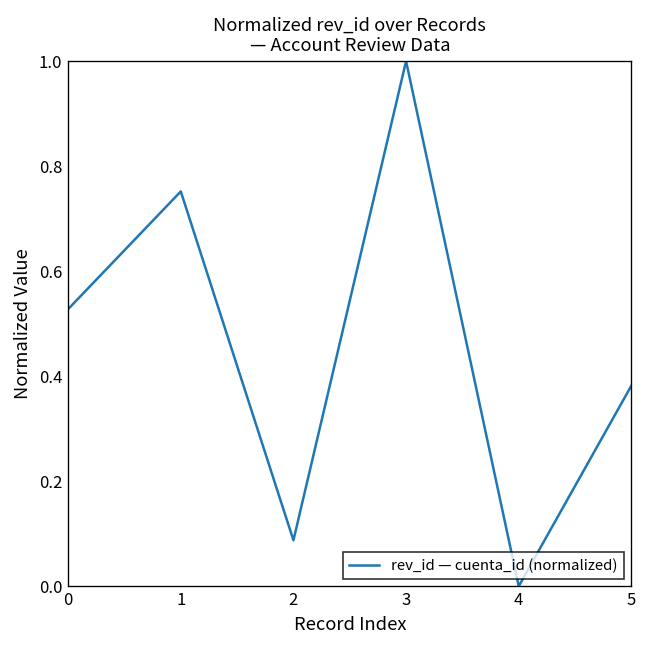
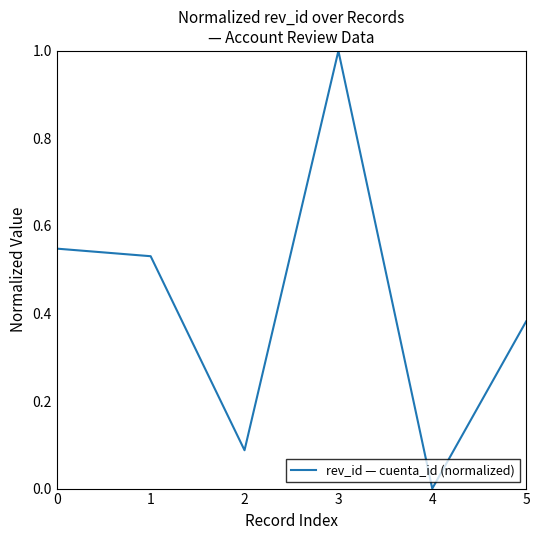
0: 0.53 -> 0.55
1: 0.75 -> 0.53
